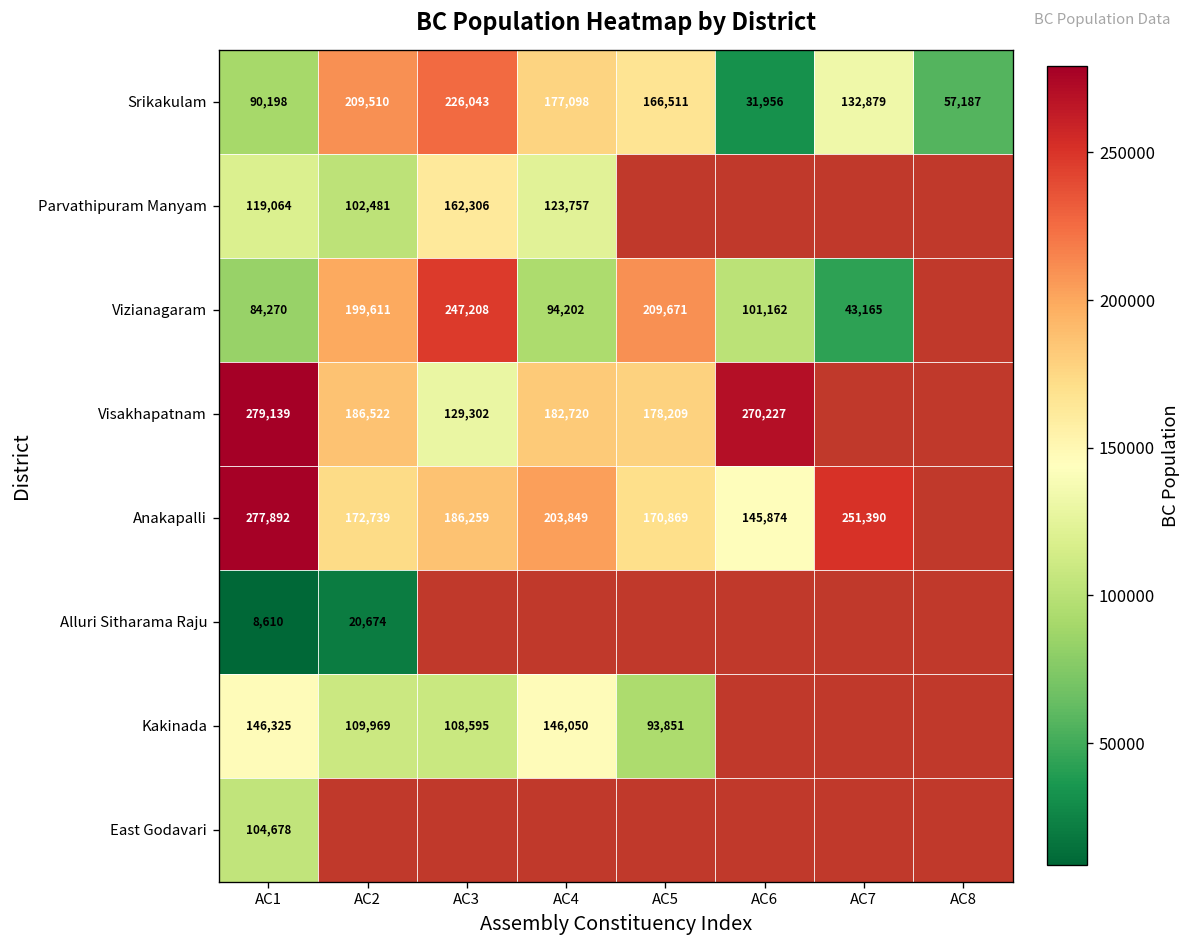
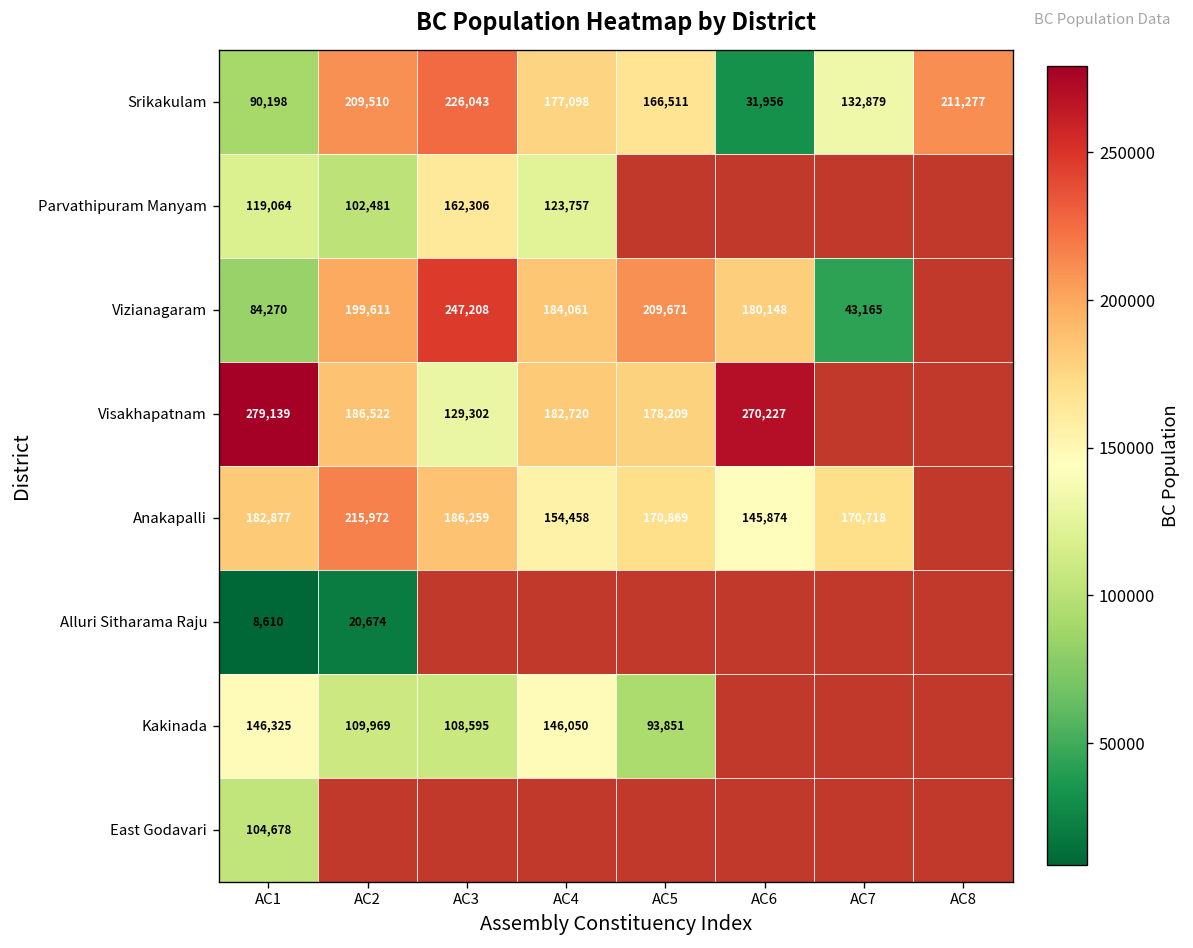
Srikakulam, AC8: 57,187 -> 211,277
Vizianagaram, AC4: 94,202 -> 184,061
Vizianagaram, AC6: 101,162 -> 180,148
Anakapalli, AC1: 277,892 -> 182,877
Anakapalli, AC2: 172,739 -> 215,972
Anakapalli, AC4: 203,849 -> 154,458
Anakapalli, AC7: 251,390 -> 170,718
